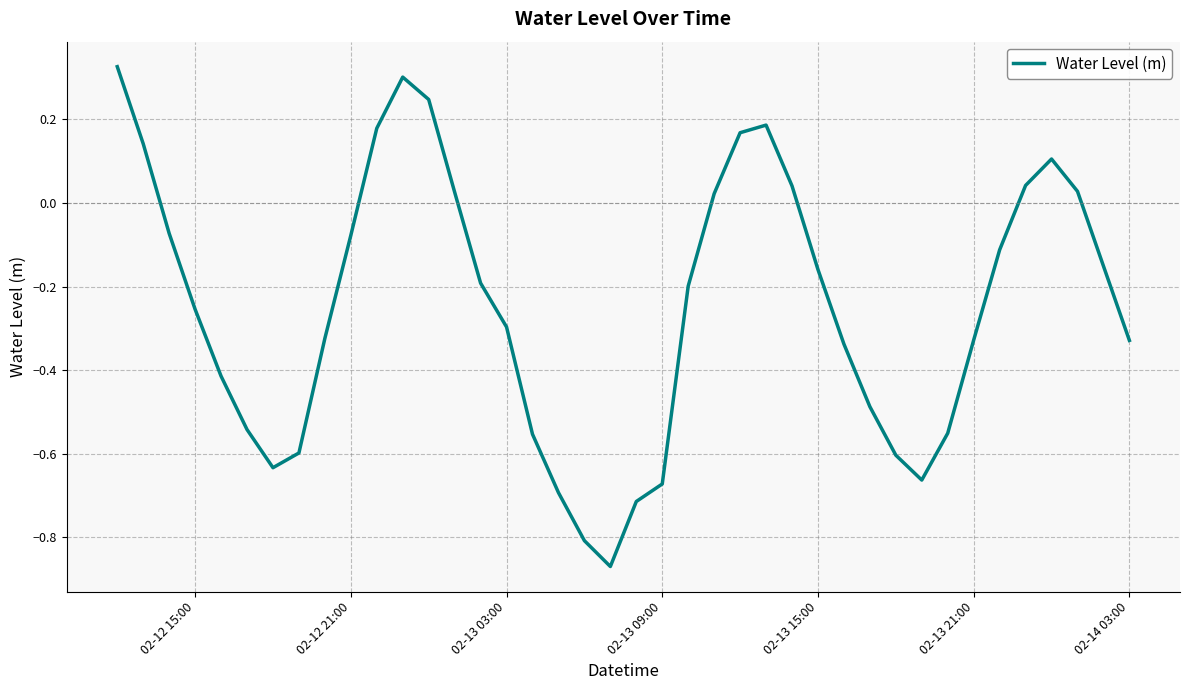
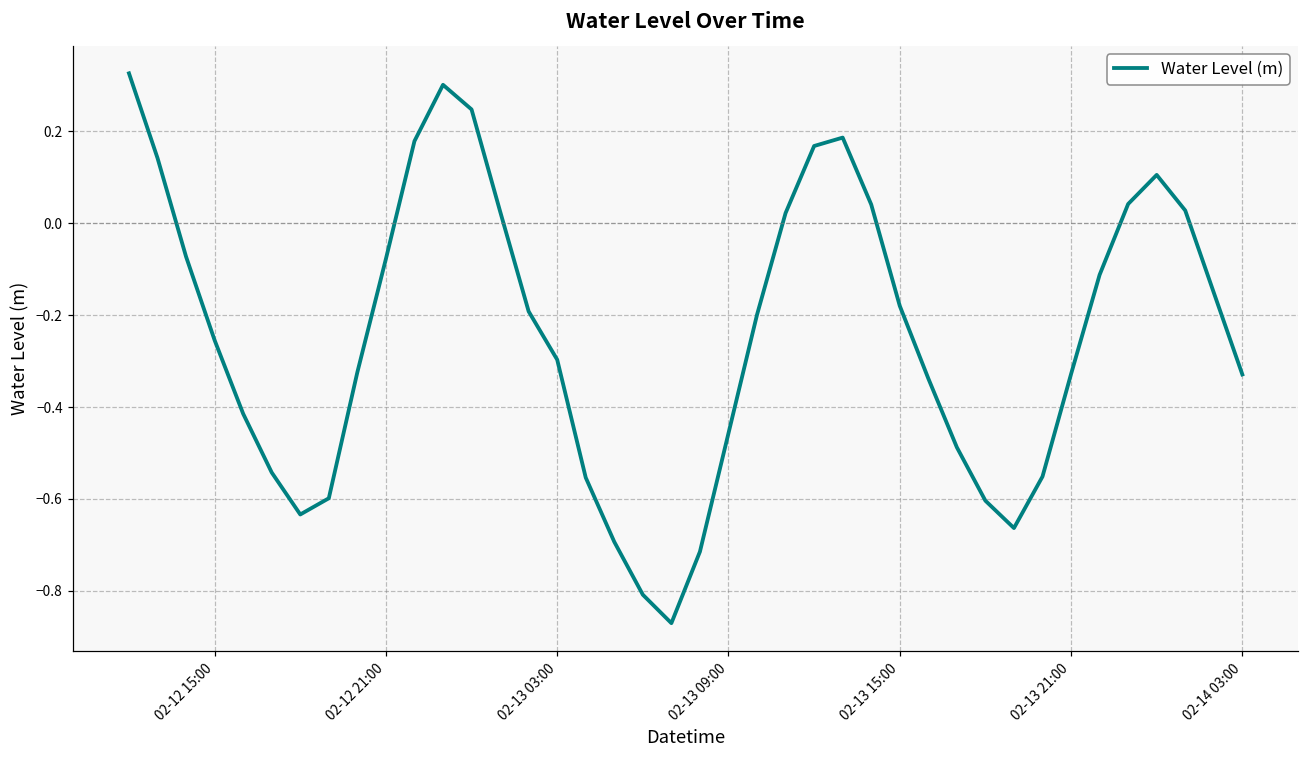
02-13 09:00: -0.67 -> -0.46
02-13 15:00: -0.16 -> -0.18
